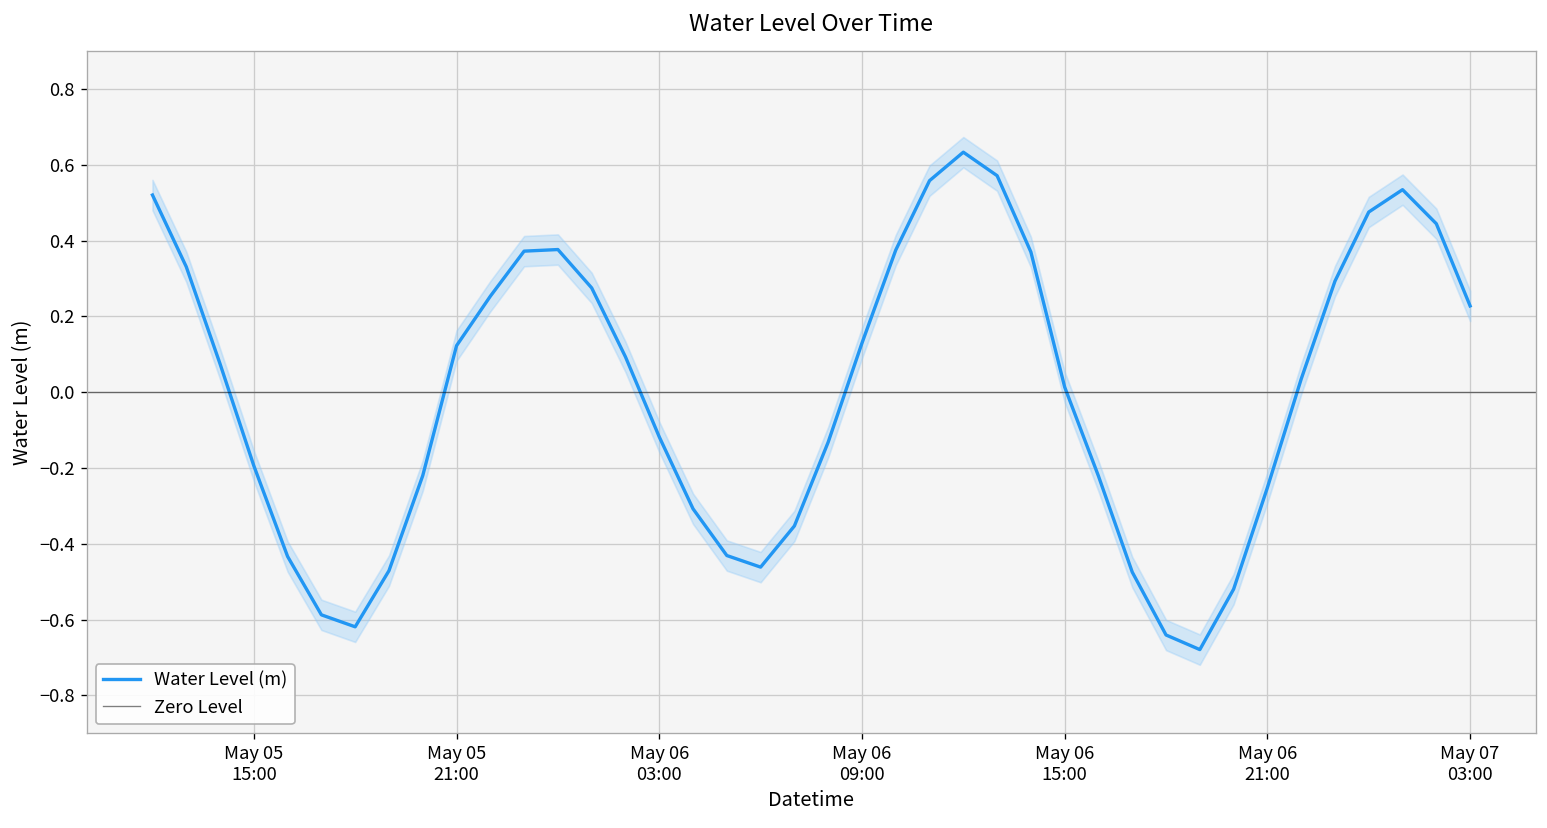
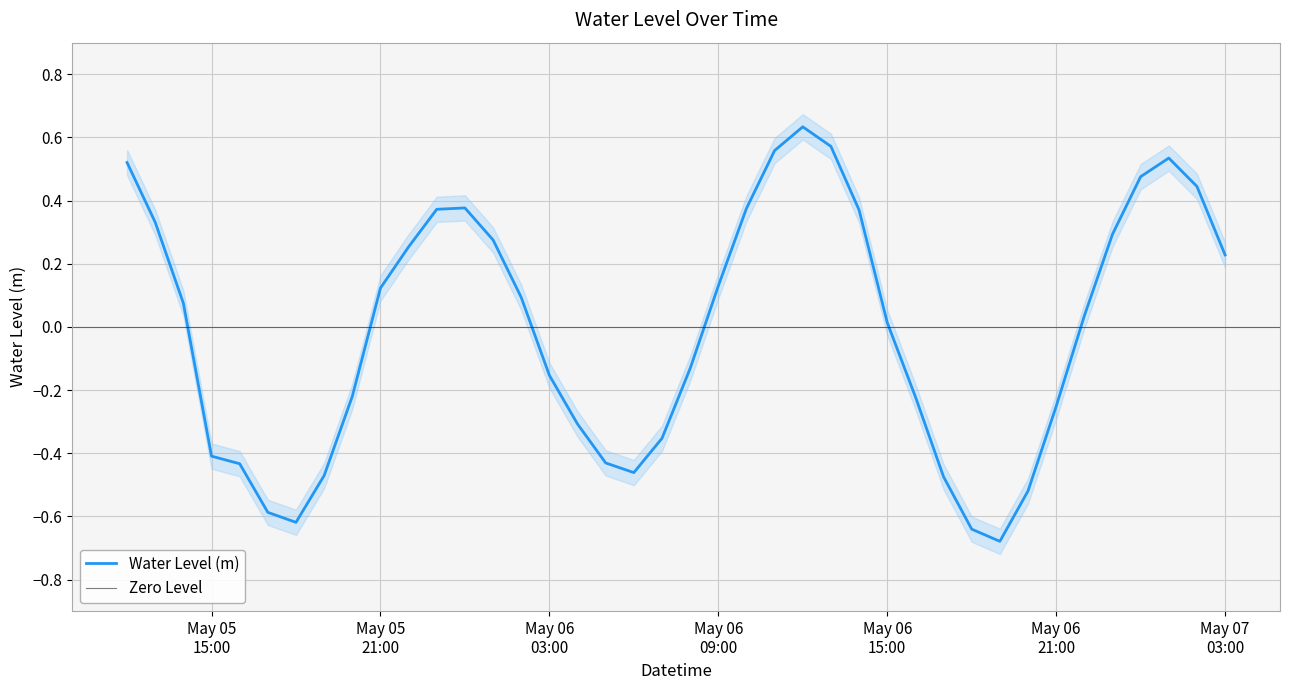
Water Level (m), May 05 15:00: -0.19 -> -0.41
Water Level (m), May 06 03:00: -0.12 -> -0.15
